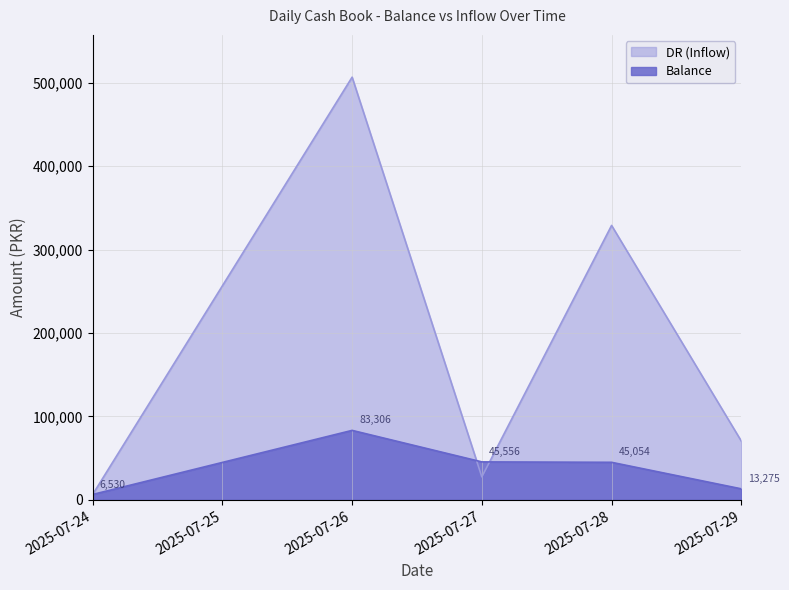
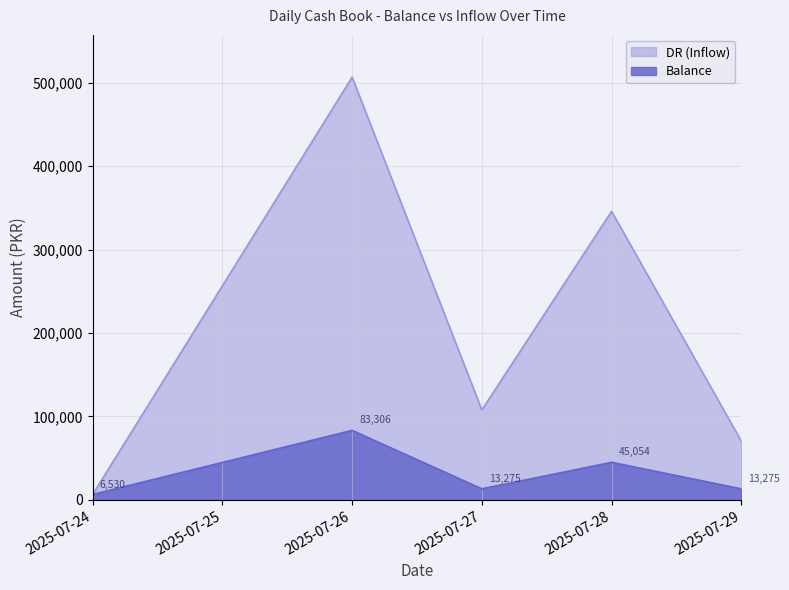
DR (Inflow), 2025-07-27: 30,000 -> 110,000
Balance, 2025-07-27: 45,556 -> 13,275
DR (Inflow), 2025-07-28: 330,000 -> 350,000
